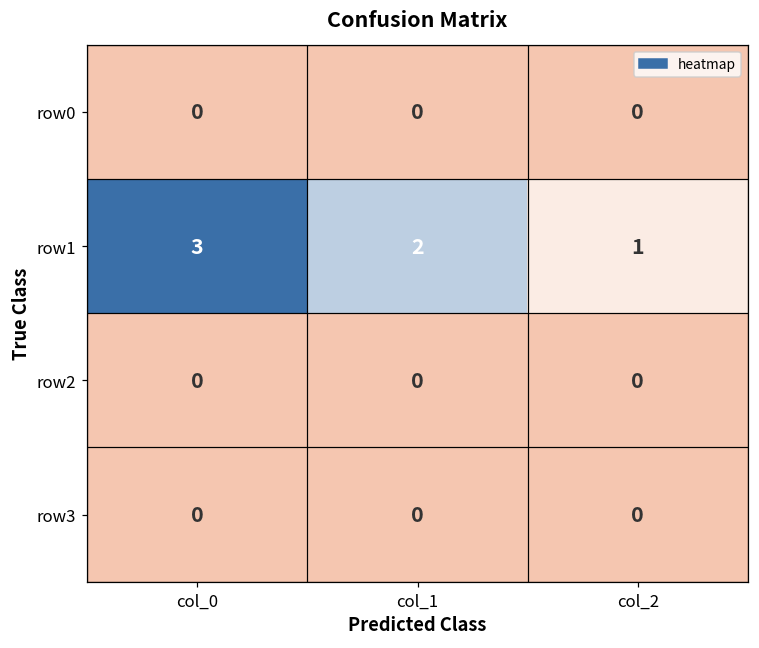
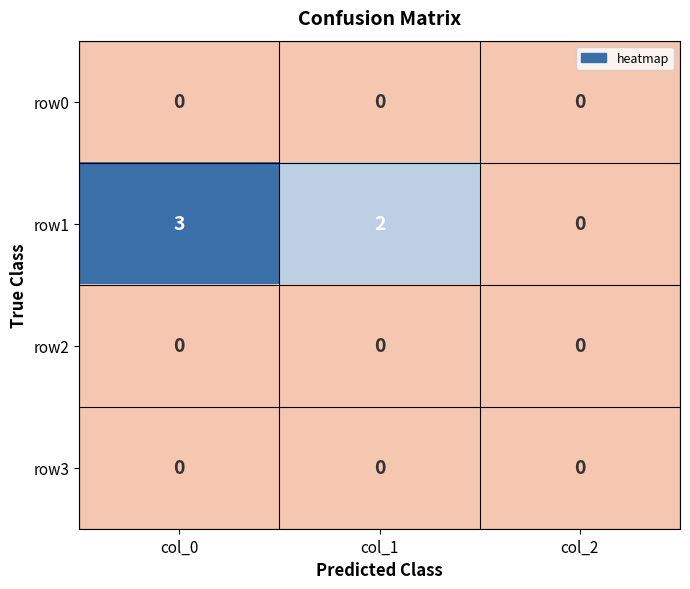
row1, col_2: 1 -> 0
